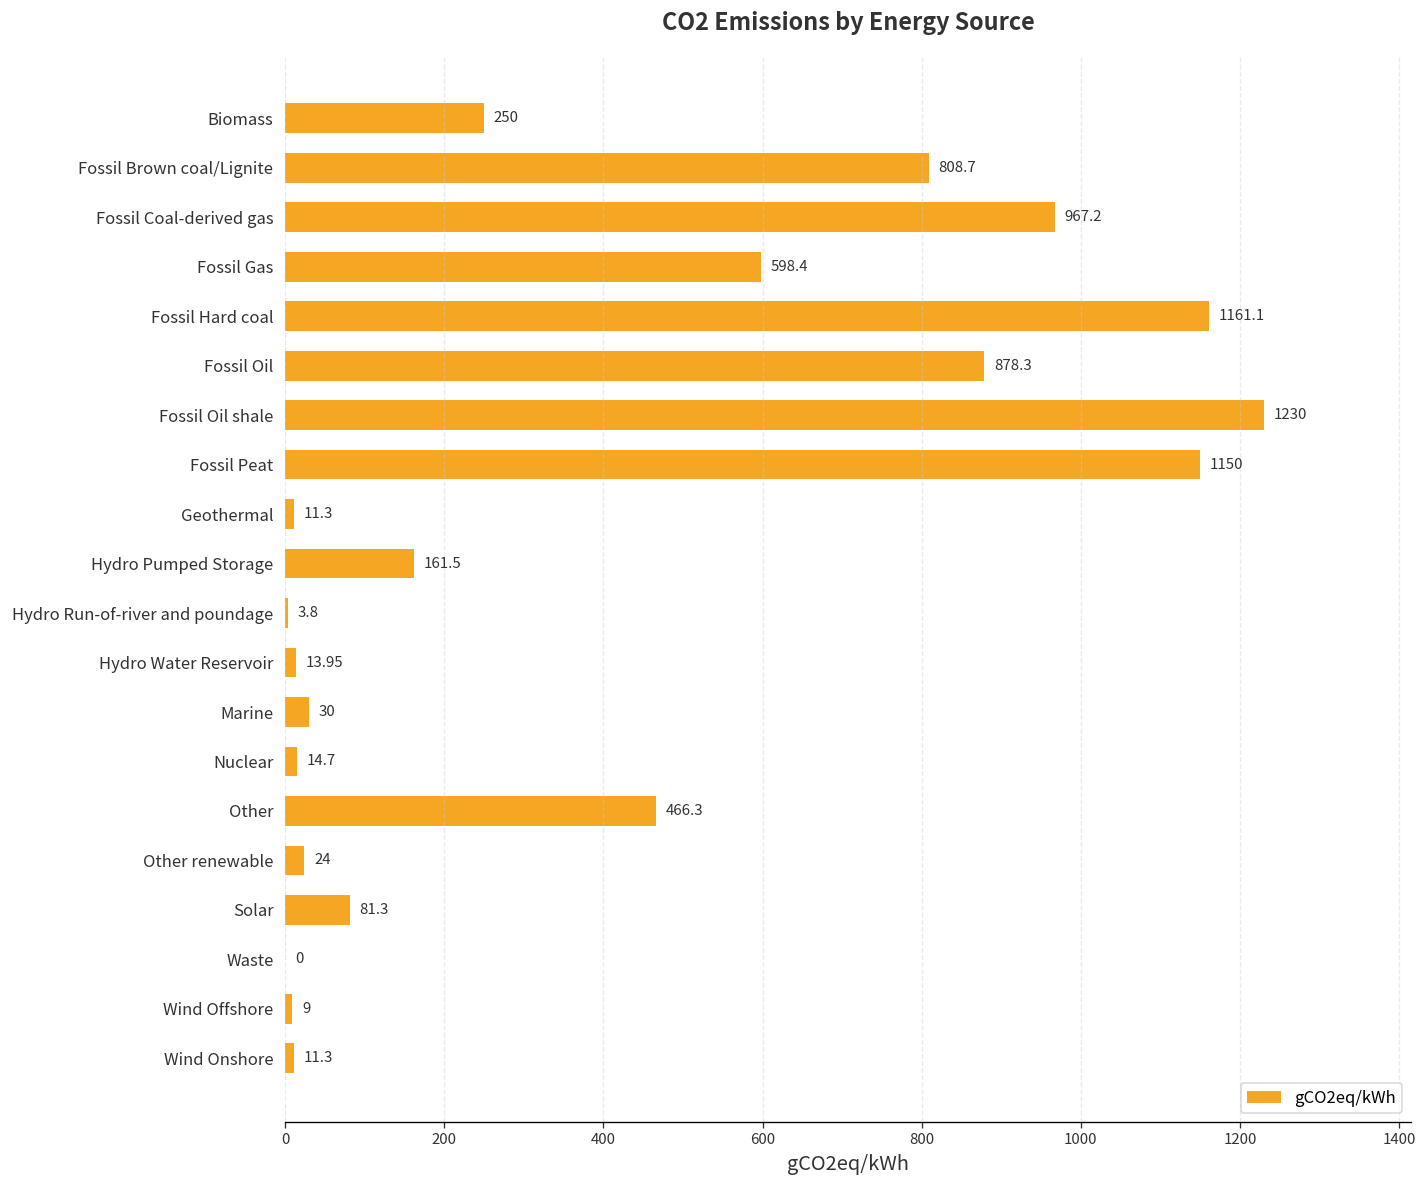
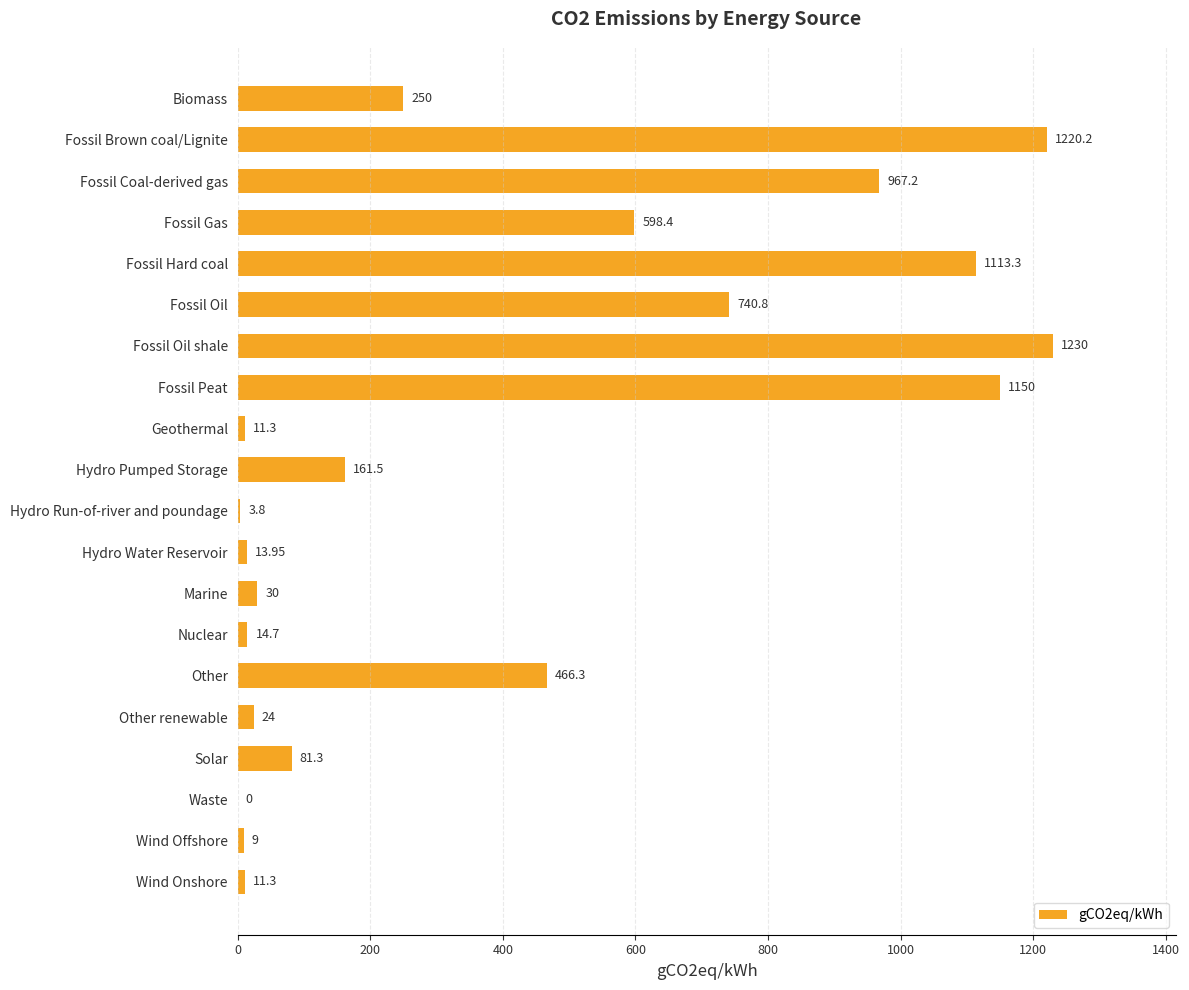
Fossil Brown coal/Lignite: 808.7 -> 1220.2
Fossil Hard coal: 1161.1 -> 1113.3
Fossil Oil: 878.3 -> 740.8
